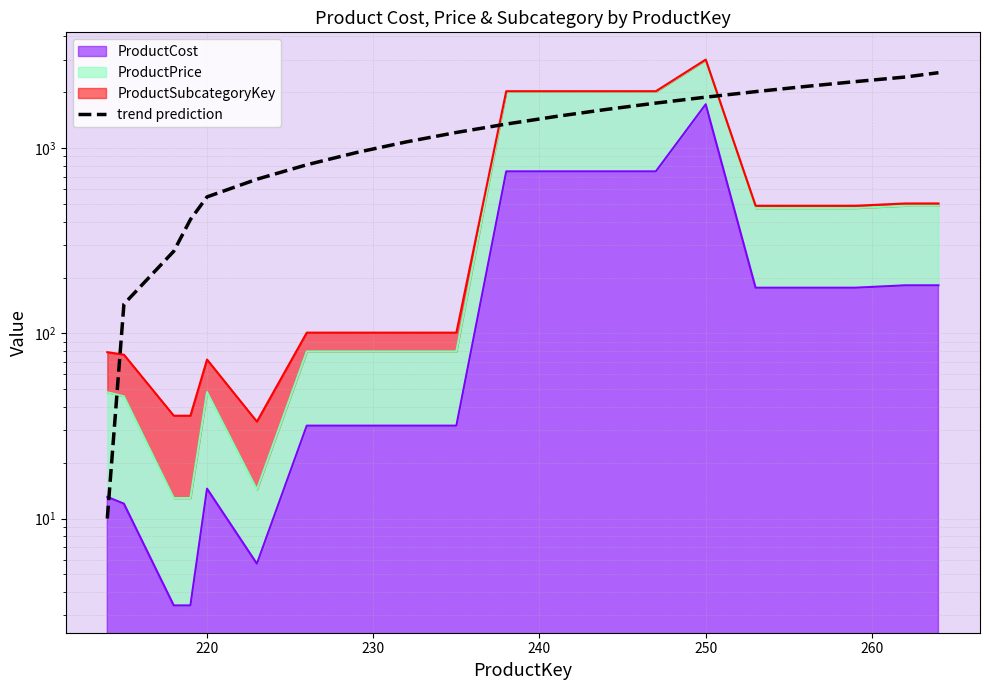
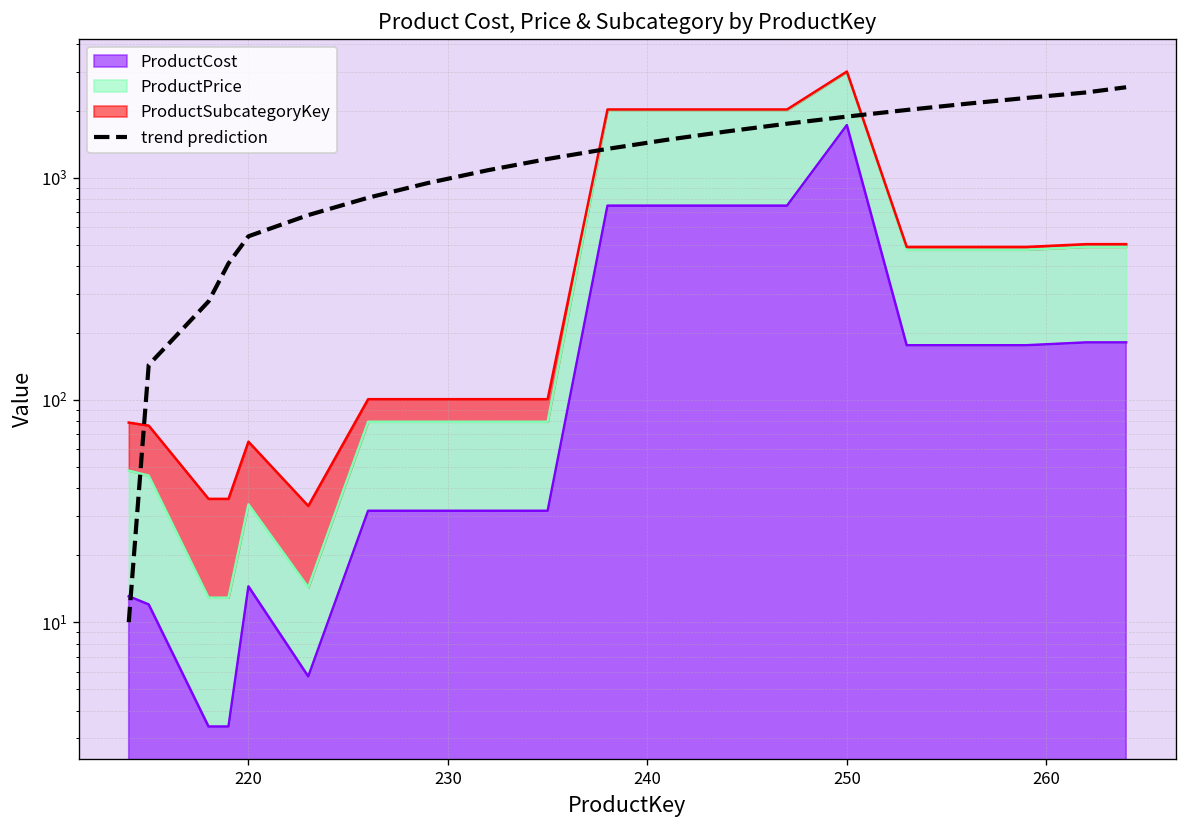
ProductPrice, 220: 34 -> 19
ProductSubcategoryKey, 220: 24 -> 31
